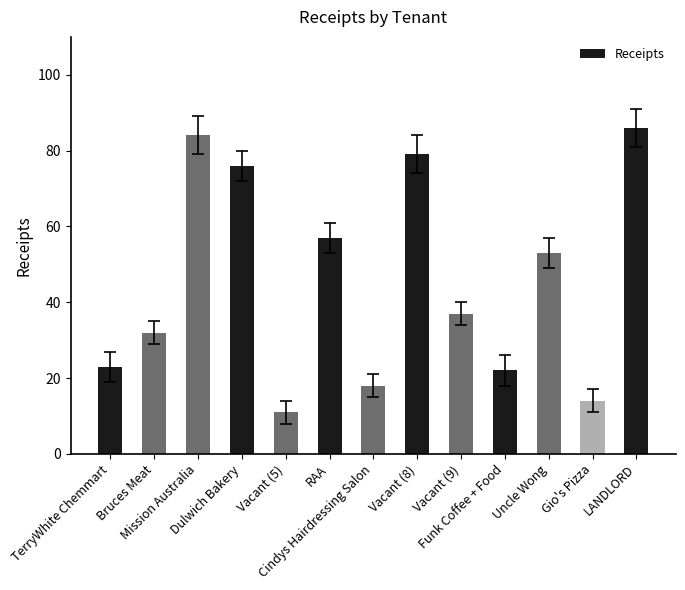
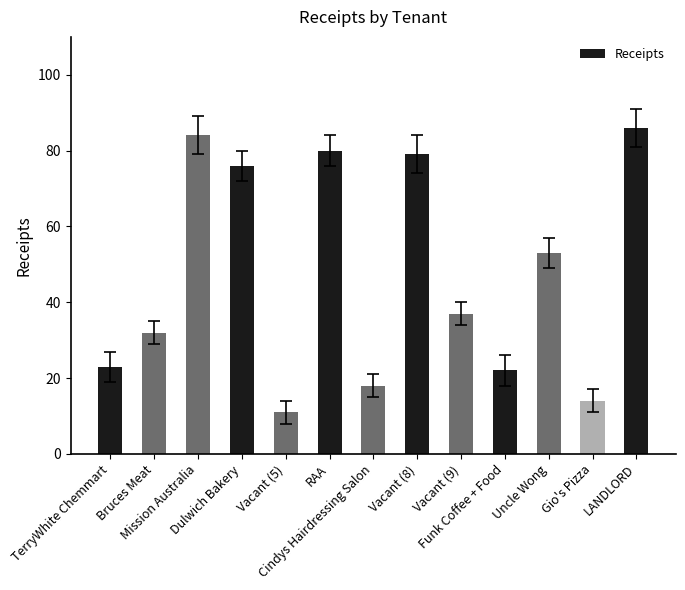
Receipts, RAA: 57 -> 80
